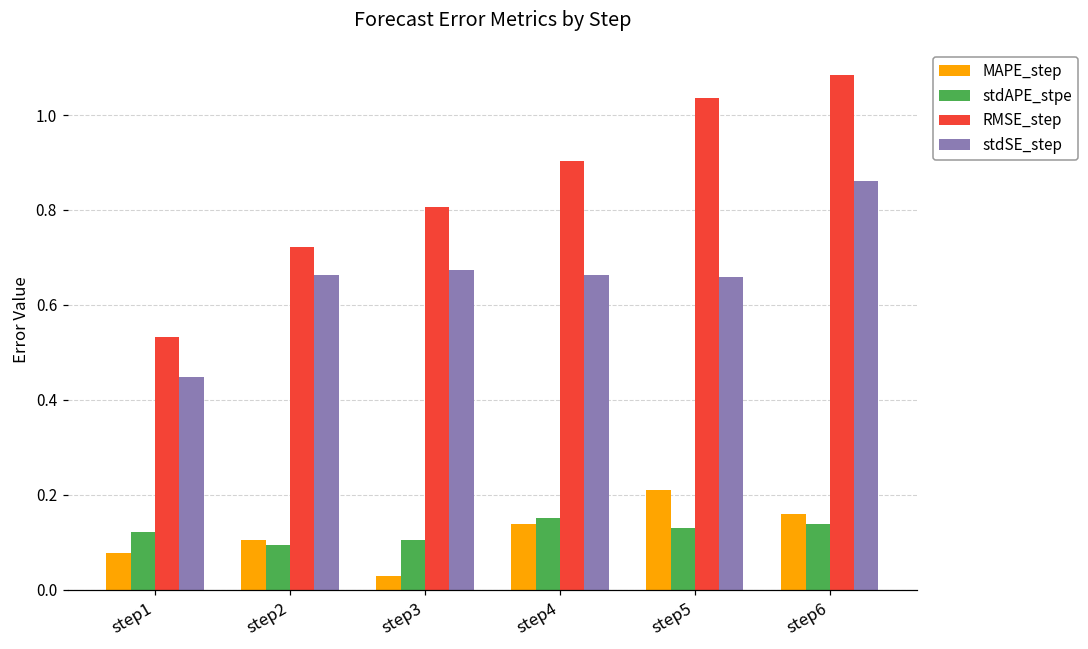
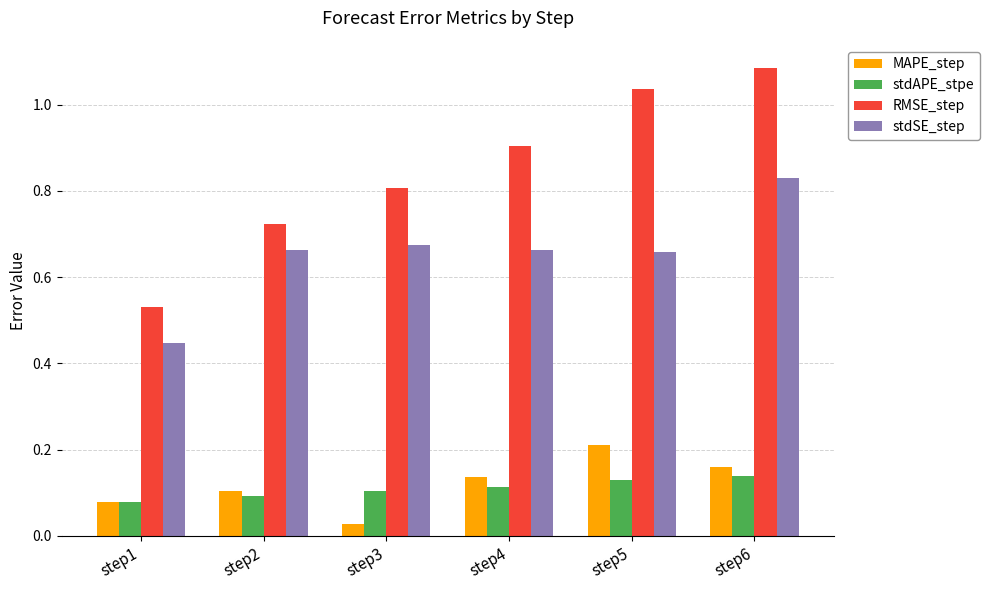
stdAPE_stpe, step1: 0.12 -> 0.08
stdAPE_stpe, step4: 0.15 -> 0.11
stdSE_step, step6: 0.86 -> 0.83
